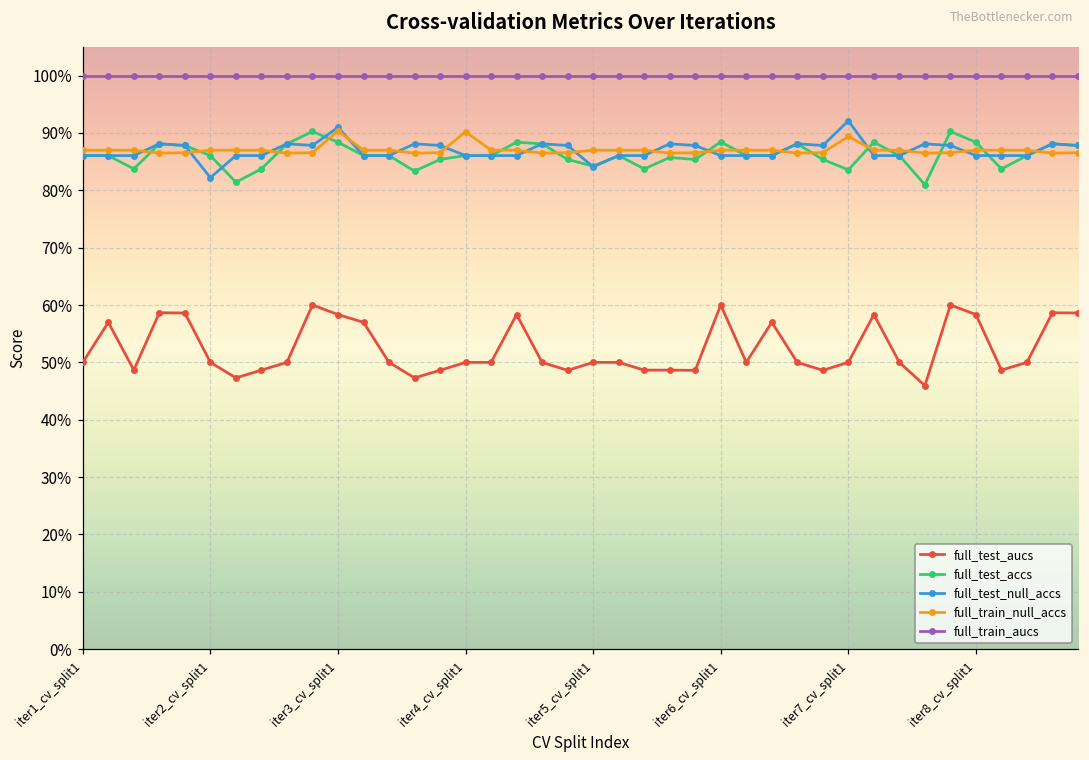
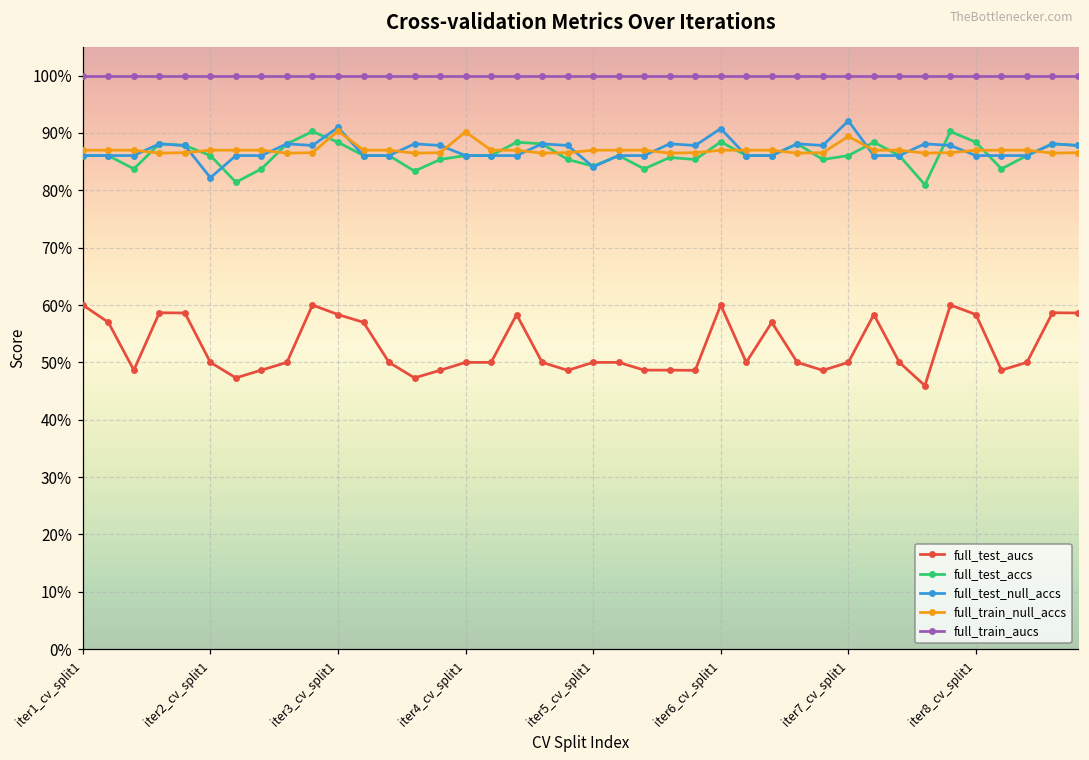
full_test_aucs, iter1_cv_split1: 50% -> 60%
full_test_null_accs, iter6_cv_split1: 86% -> 91%
full_test_accs, iter7_cv_split1: 84% -> 86%
